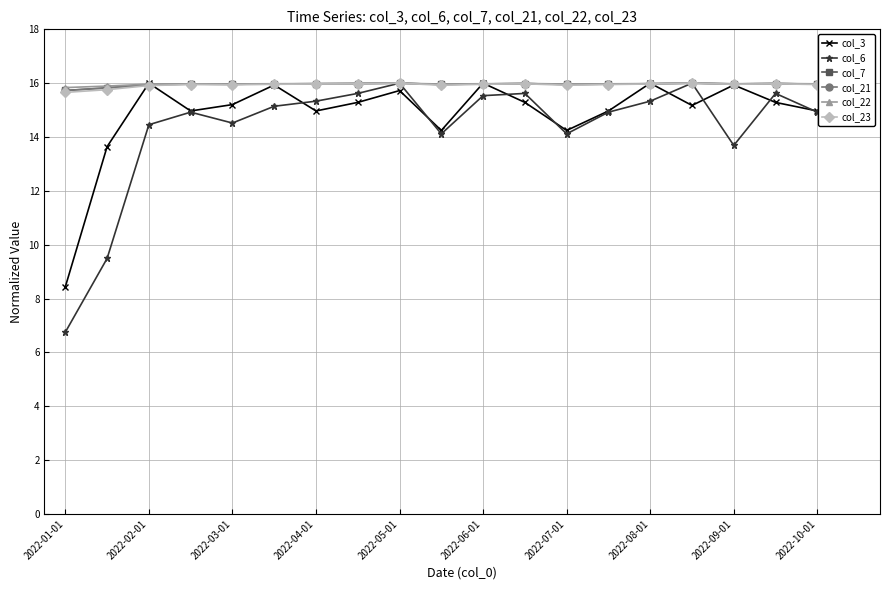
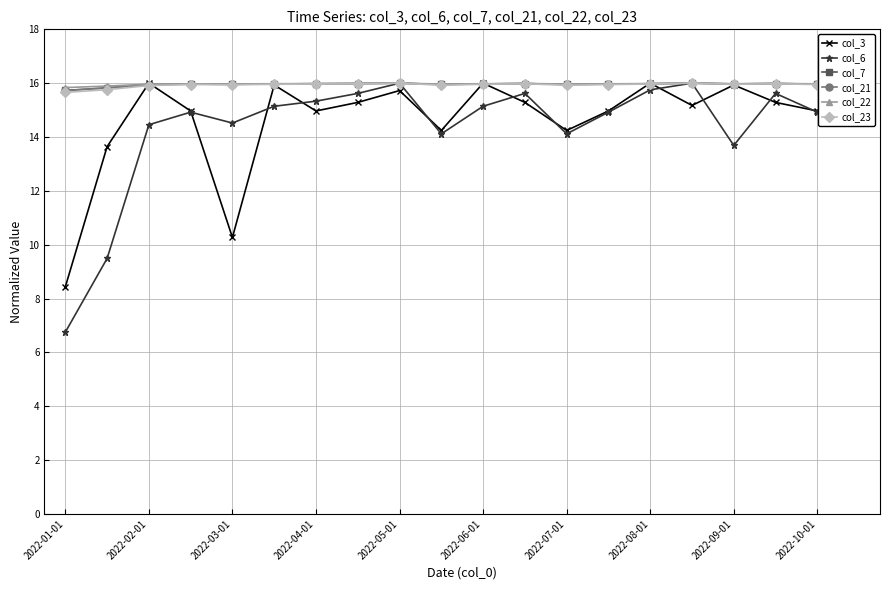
col_3, 2022-03-01: 15.2 -> 10.3
col_6, 2022-06-01: 15.5 -> 15.1
col_6, 2022-08-01: 15.3 -> 15.8
